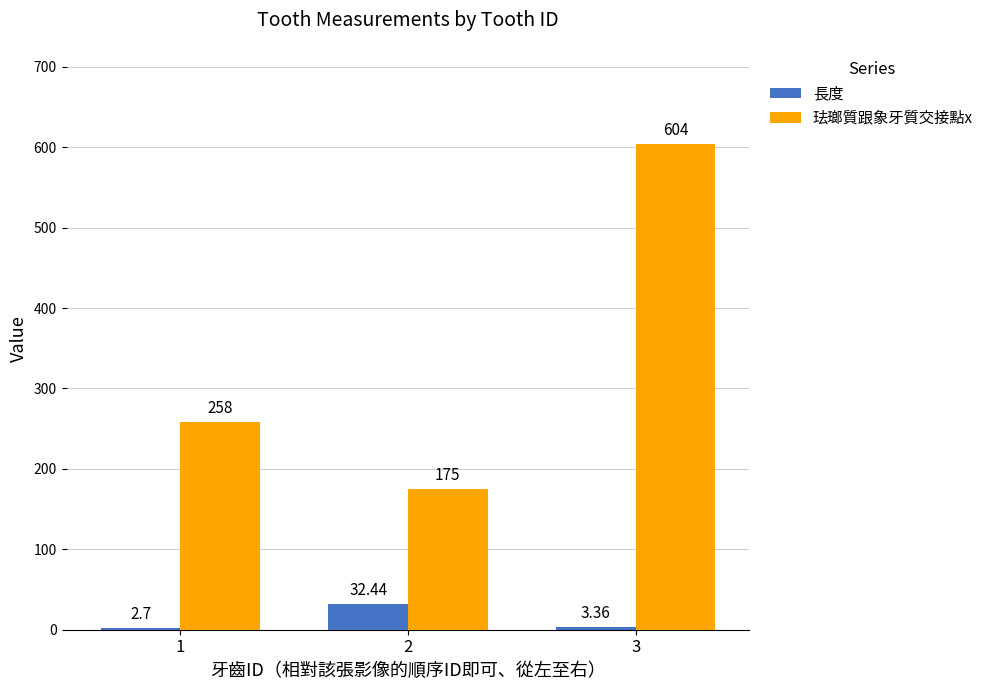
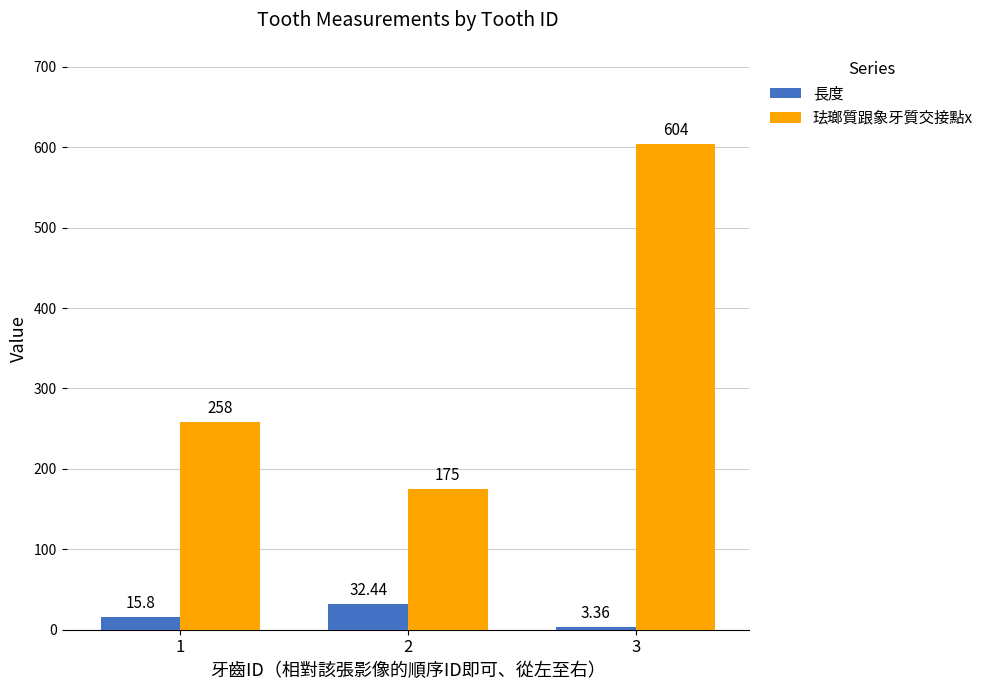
長度, 1: 2.7 -> 15.8
